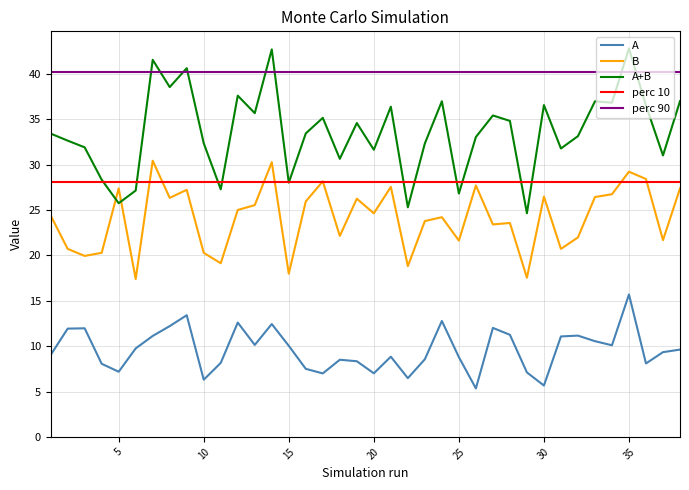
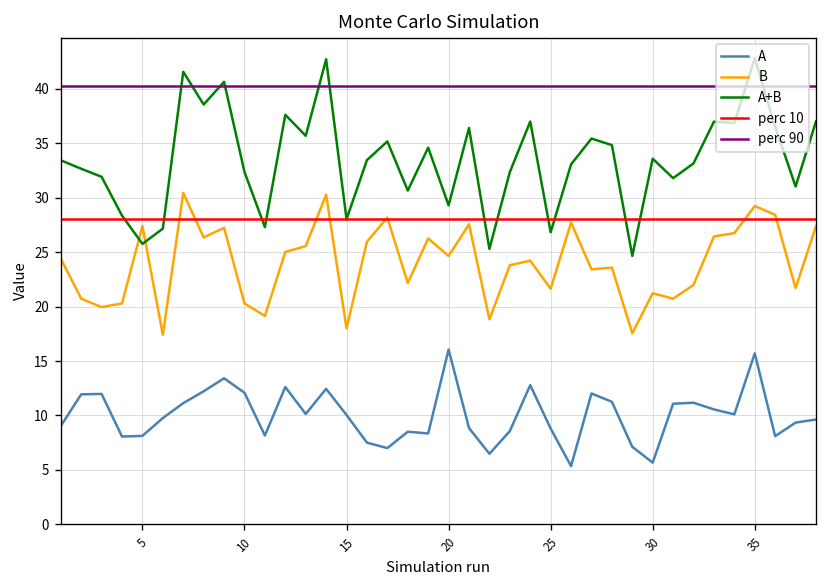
A, 5: 7 -> 8
A, 10: 6 -> 12
A, 20: 7 -> 16
A+B, 20: 32 -> 29
B, 30: 26 -> 21
A+B, 30: 37 -> 34
